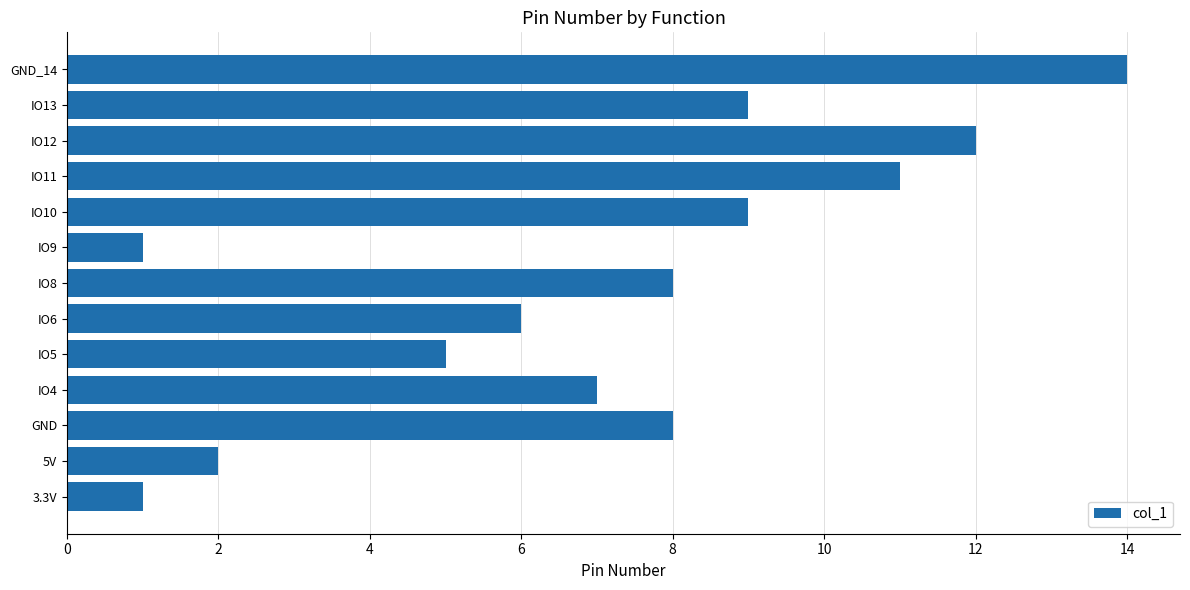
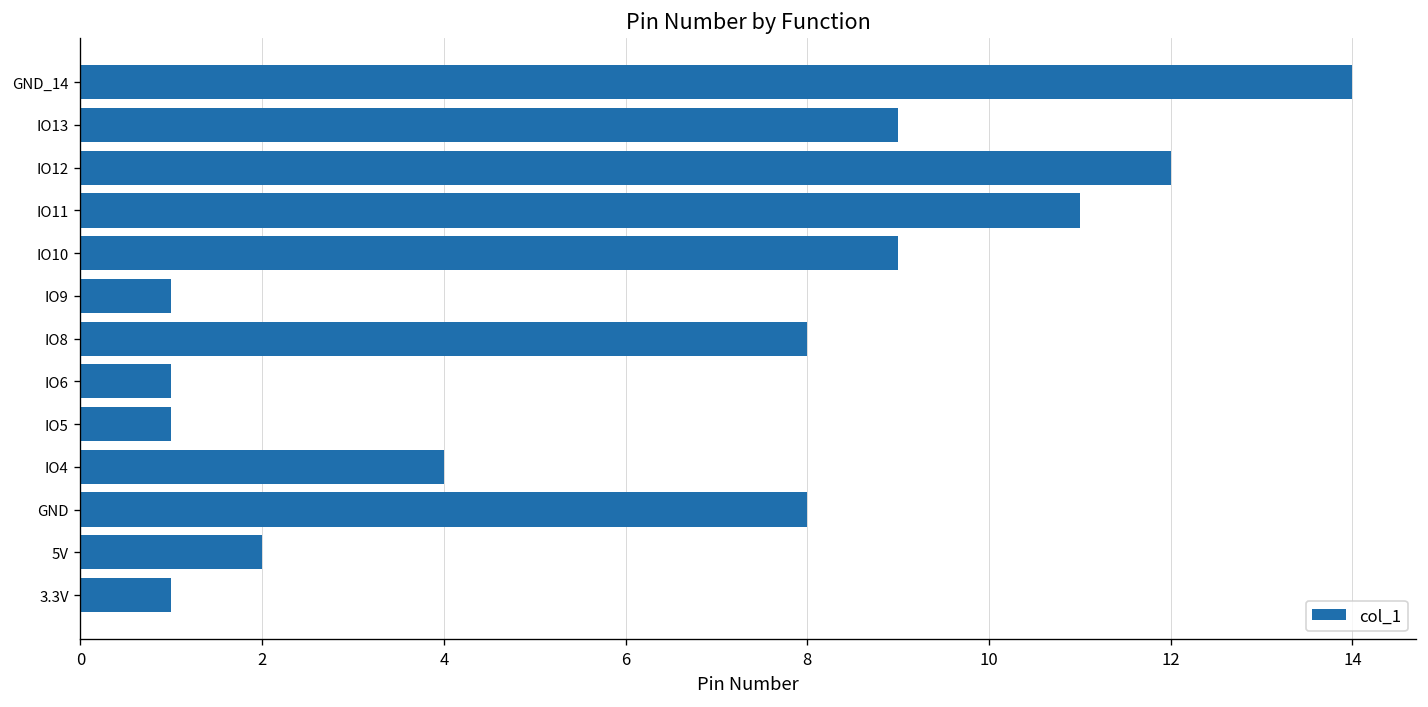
IO6: 6 -> 1
IO5: 5 -> 1
IO4: 7 -> 4
